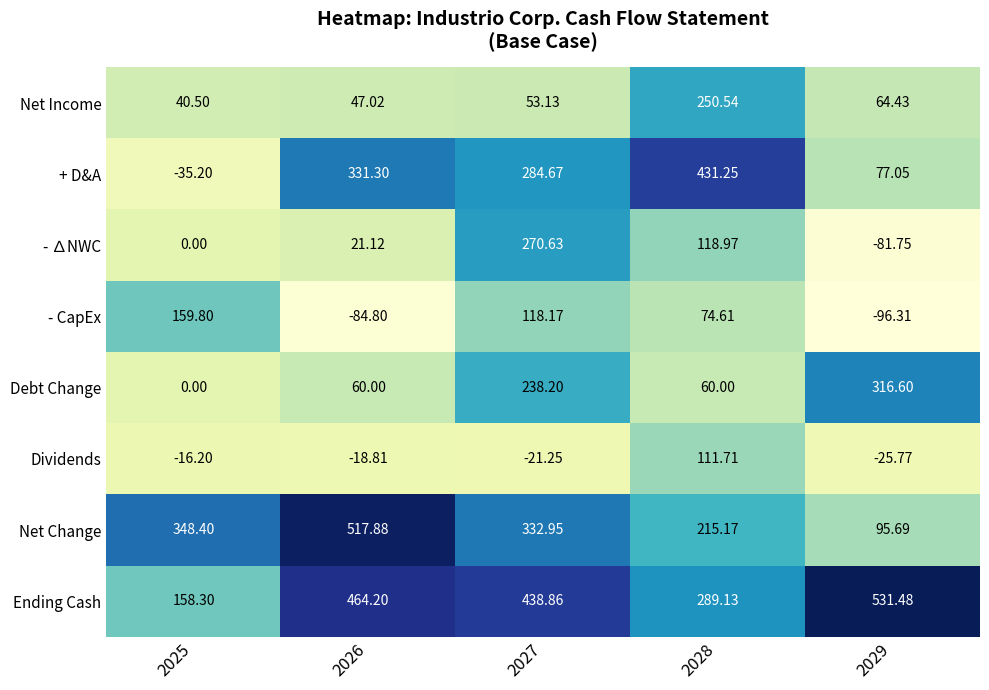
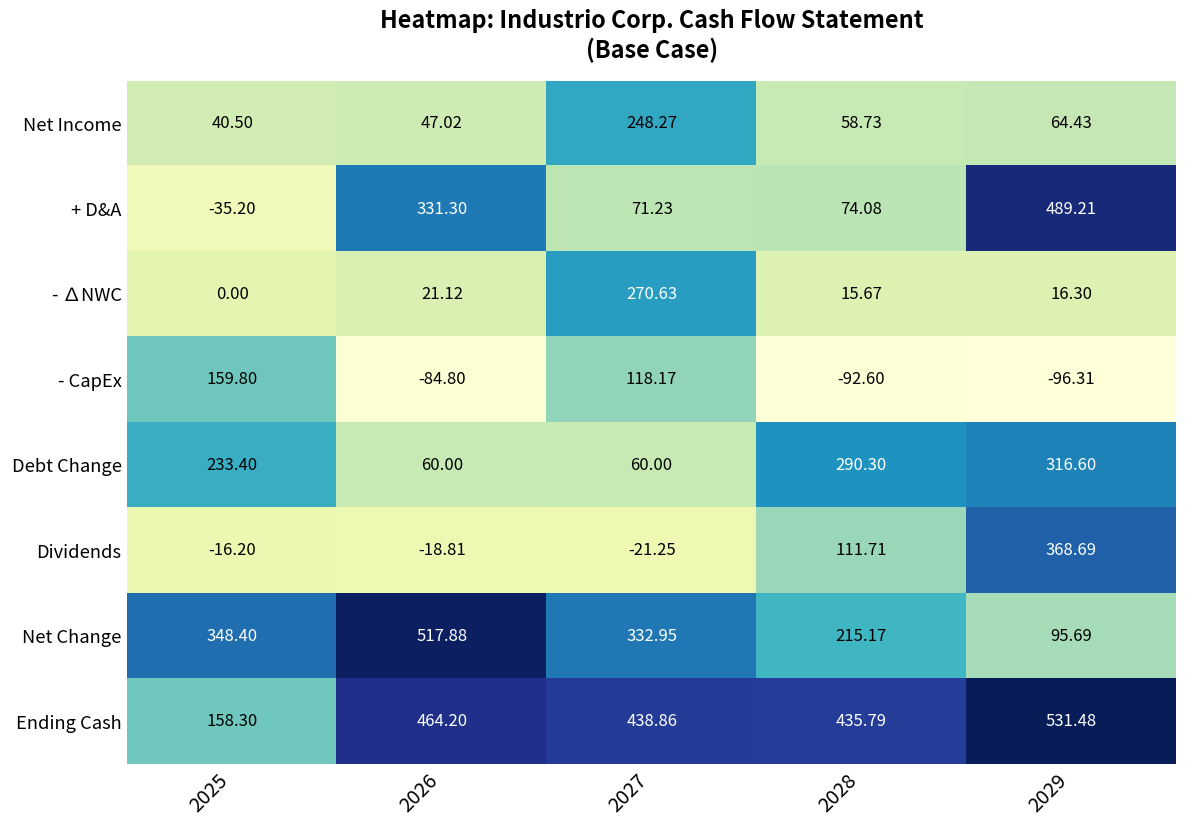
Net Income, 2027: 53.13 -> 248.27
Net Income, 2028: 250.54 -> 58.73
+ D&A, 2027: 284.67 -> 71.23
+ D&A, 2028: 431.25 -> 74.08
+ D&A, 2029: 77.05 -> 489.21
- ∆NWC, 2028: 118.97 -> 15.67
- ∆NWC, 2029: -81.75 -> 16.30
- CapEx, 2028: 74.61 -> -92.60
Debt Change, 2025: 0.00 -> 233.40
Debt Change, 2027: 238.20 -> 60.00
Debt Change, 2028: 60.00 -> 290.30
Dividends, 2029: -25.77 -> 368.69
Ending Cash, 2028: 289.13 -> 435.79
